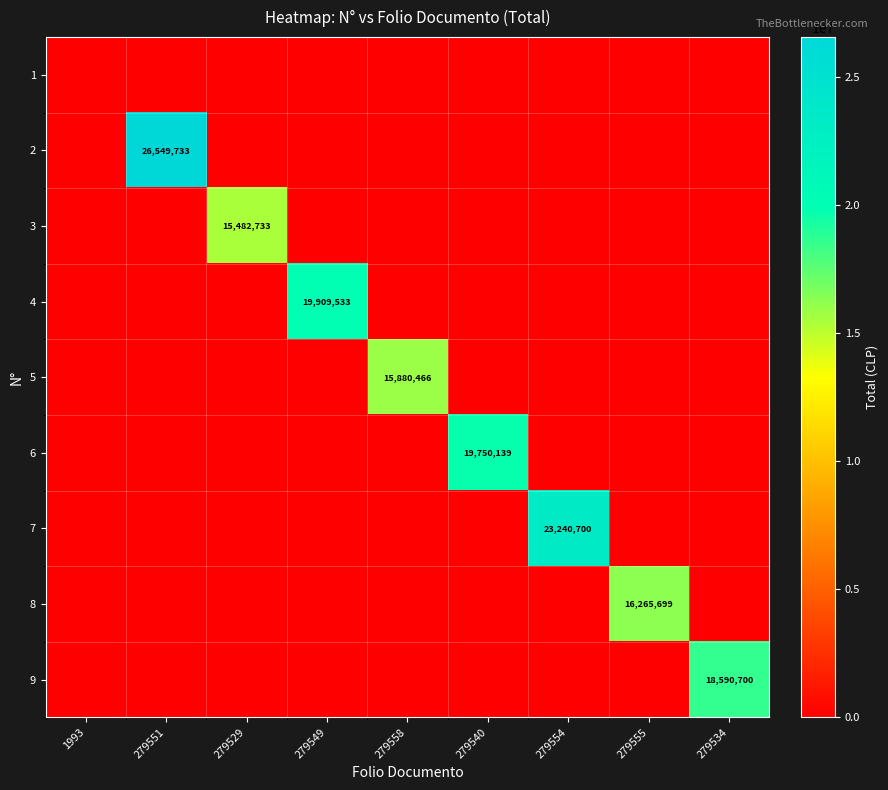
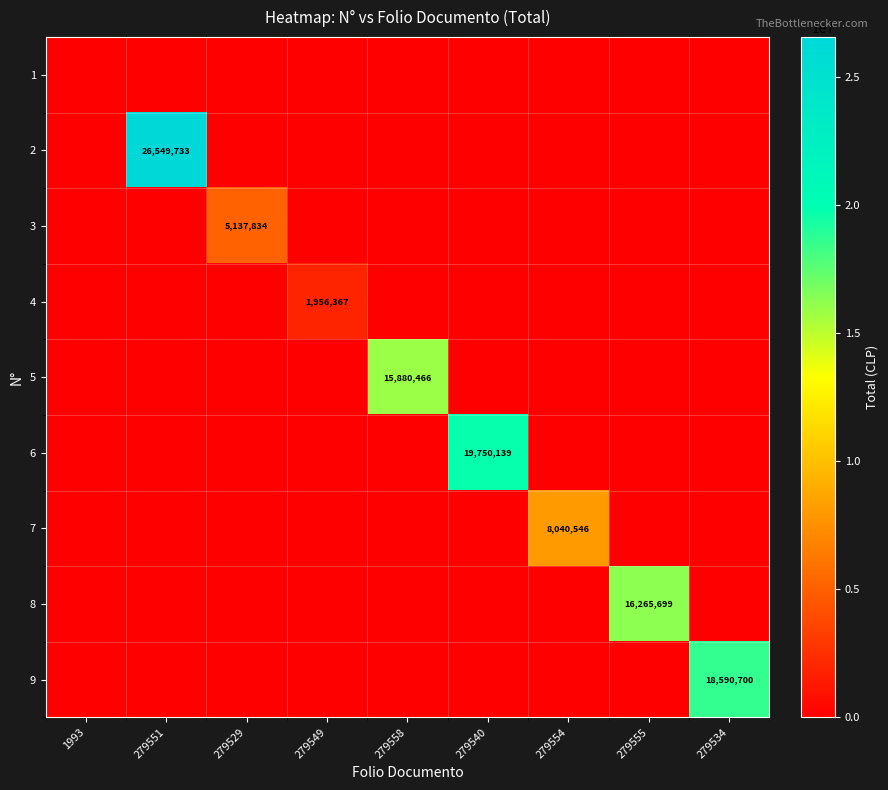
3, 279529: 15,482,733 -> 5,137,834
4, 279549: 19,909,533 -> 1,956,367
7, 279554: 23,240,700 -> 8,040,546
